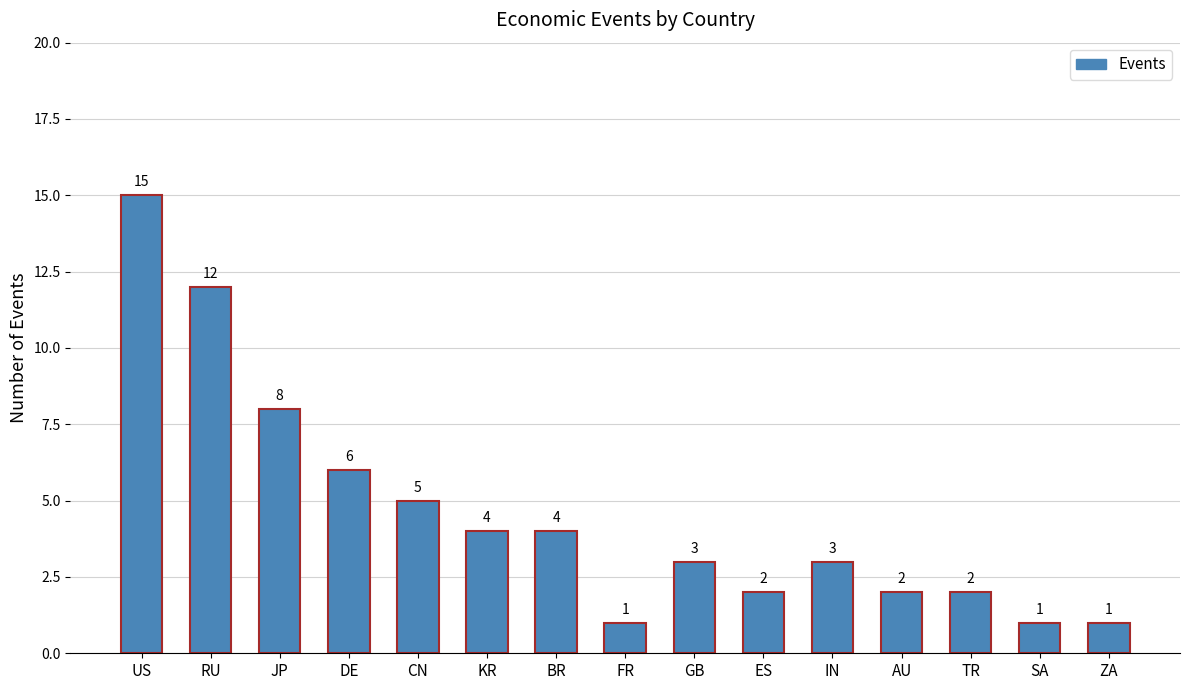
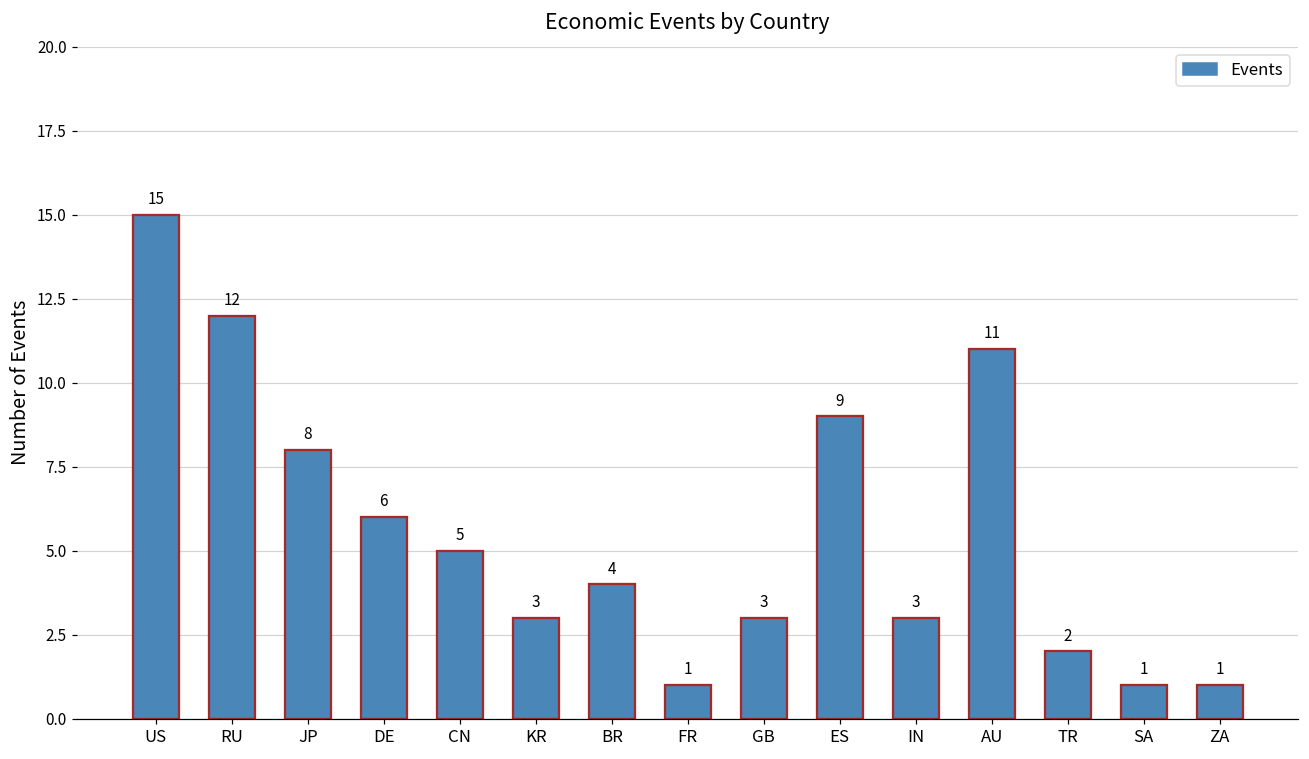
KR: 4 -> 3
ES: 2 -> 9
AU: 2 -> 11
